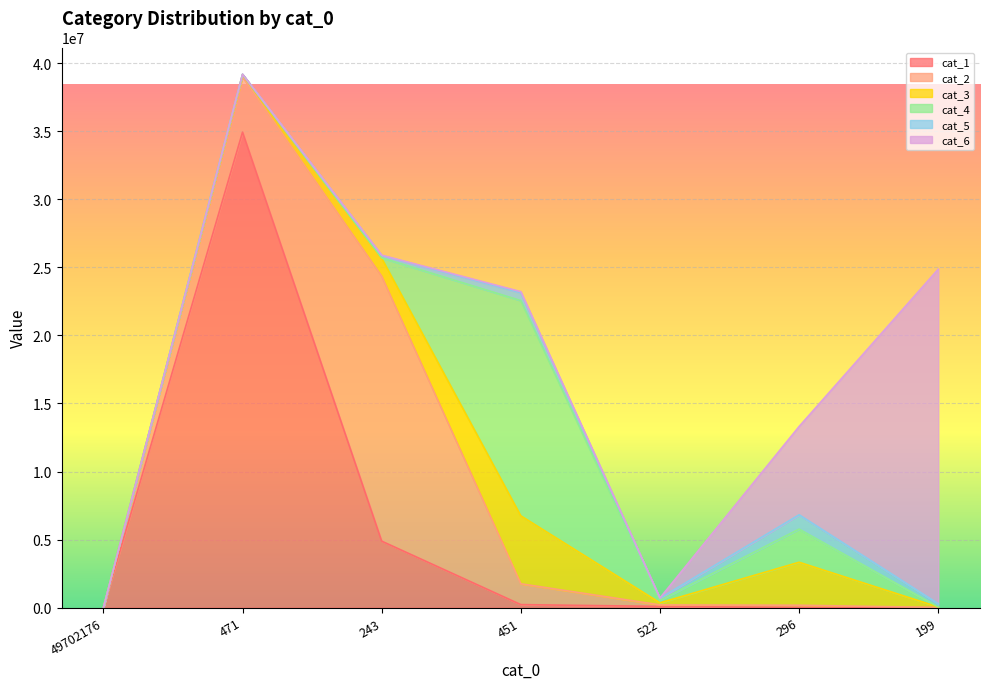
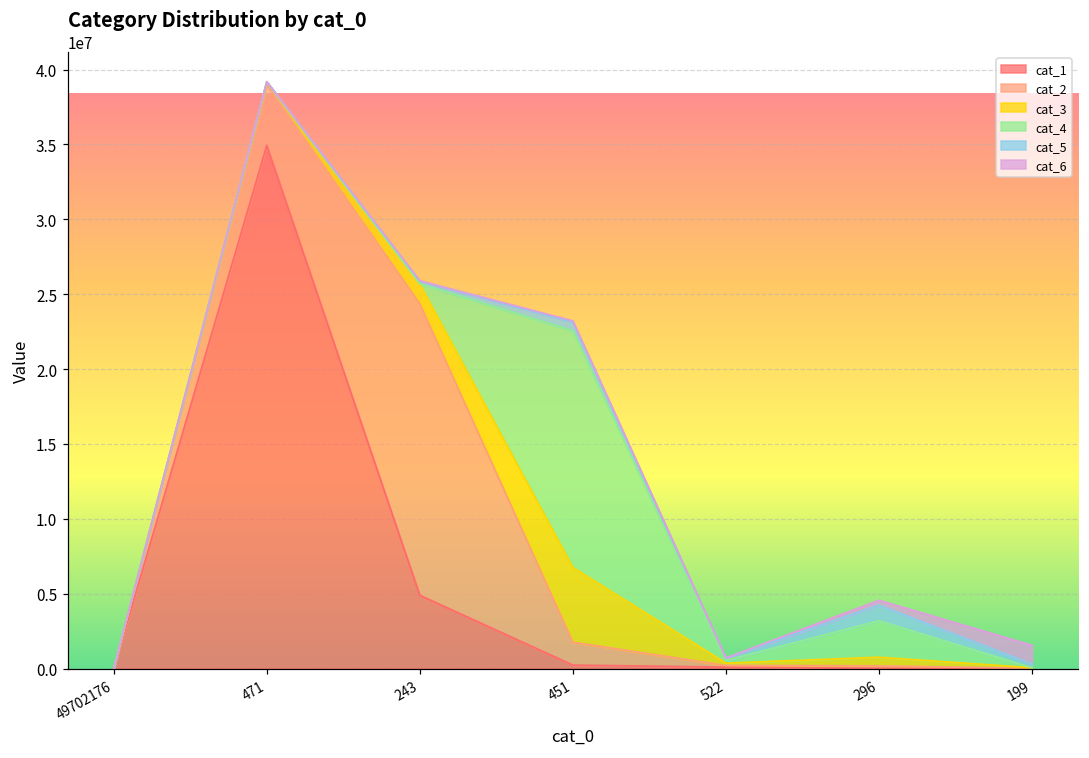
cat_3, 296: 3200000 -> 600000
cat_6, 296: 6500000 -> 300000
cat_6, 199: 24600000 -> 1300000
